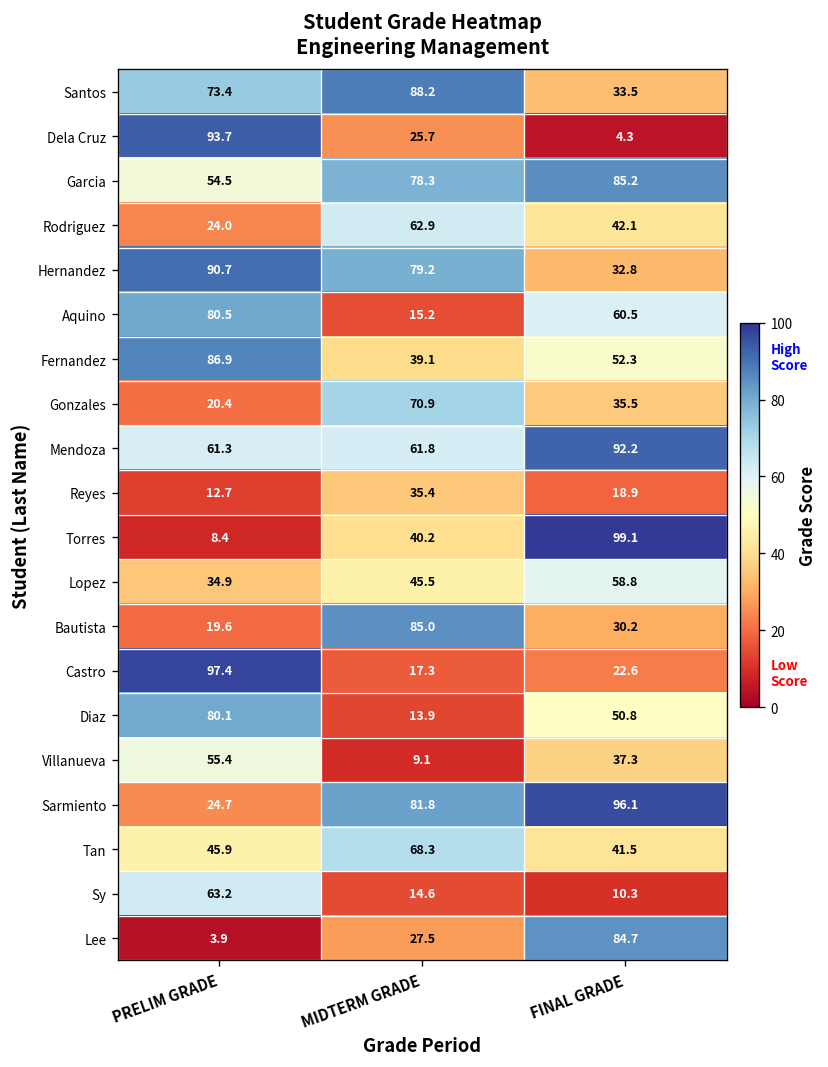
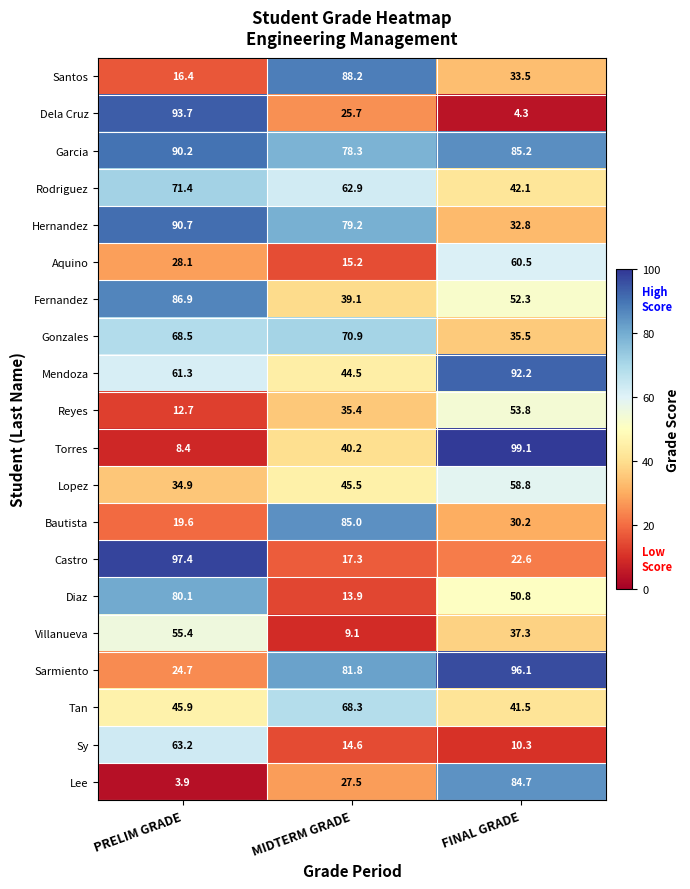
Santos, PRELIM GRADE: 73.4 -> 16.4
Garcia, PRELIM GRADE: 54.5 -> 90.2
Rodriguez, PRELIM GRADE: 24.0 -> 71.4
Aquino, PRELIM GRADE: 80.5 -> 28.1
Gonzales, PRELIM GRADE: 20.4 -> 68.5
Mendoza, MIDTERM GRADE: 61.8 -> 44.5
Reyes, FINAL GRADE: 18.9 -> 53.8
